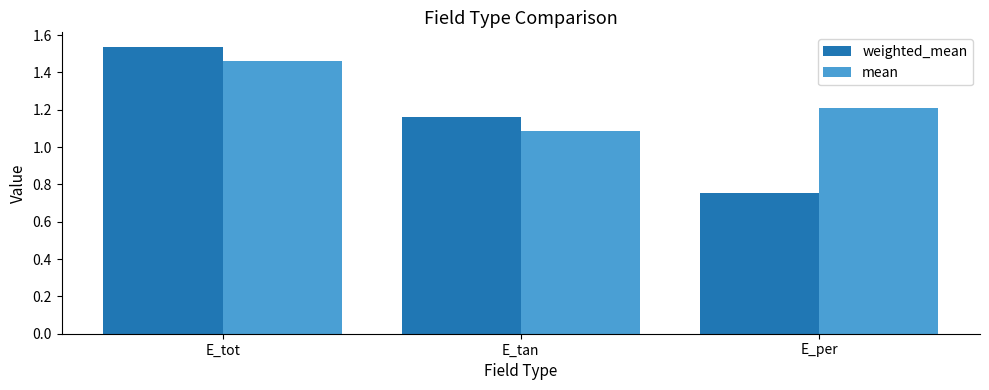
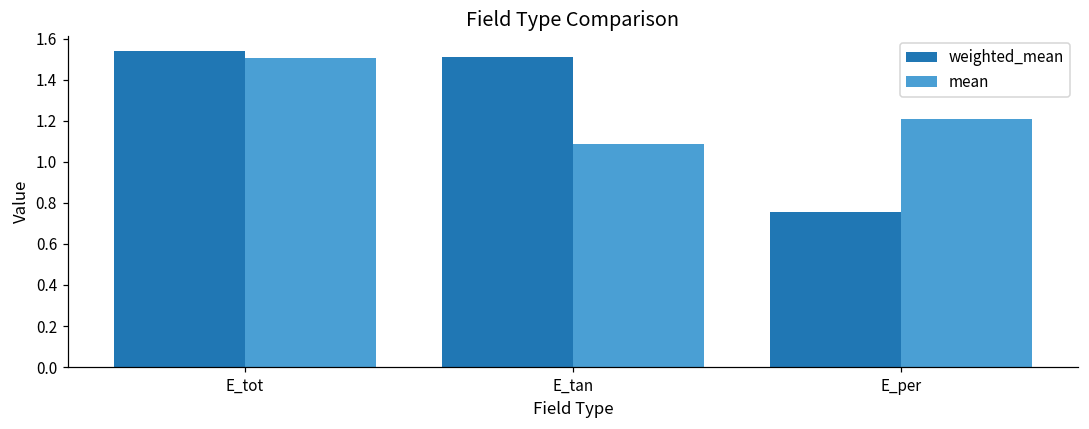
mean, E_tot: 1.46 -> 1.51
weighted_mean, E_tan: 1.16 -> 1.51
